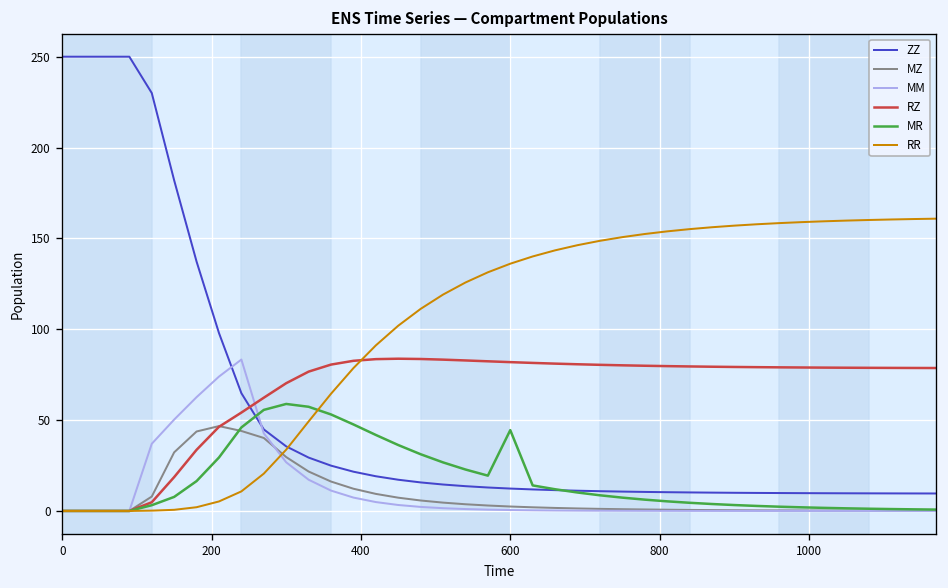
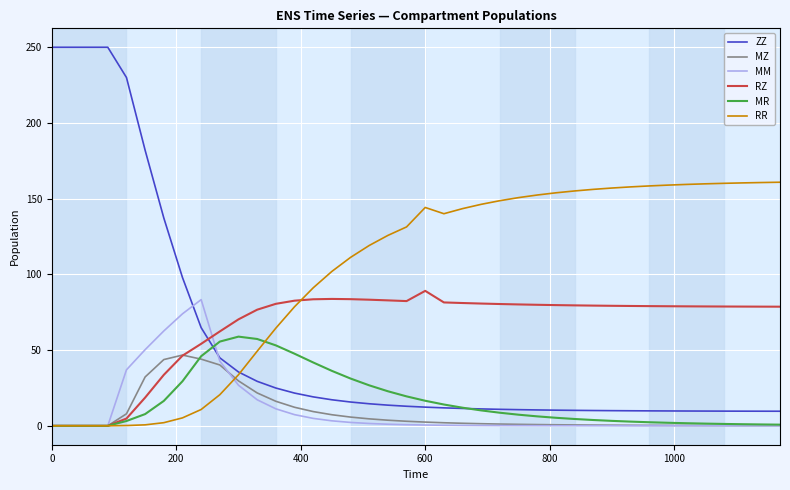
RZ, 600: 82 -> 89
MR, 600: 44 -> 17
RR, 600: 136 -> 144
